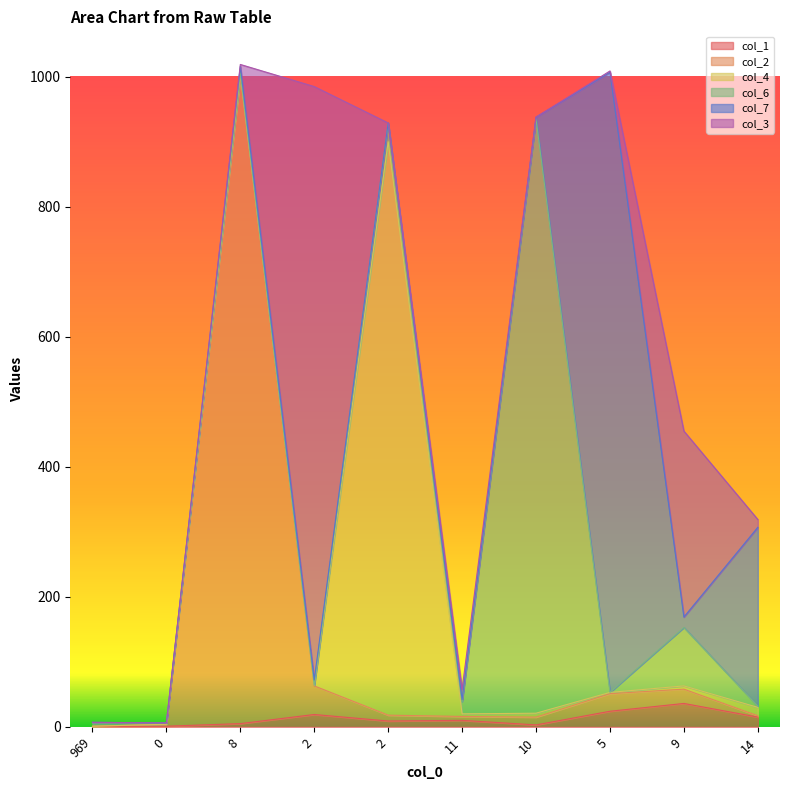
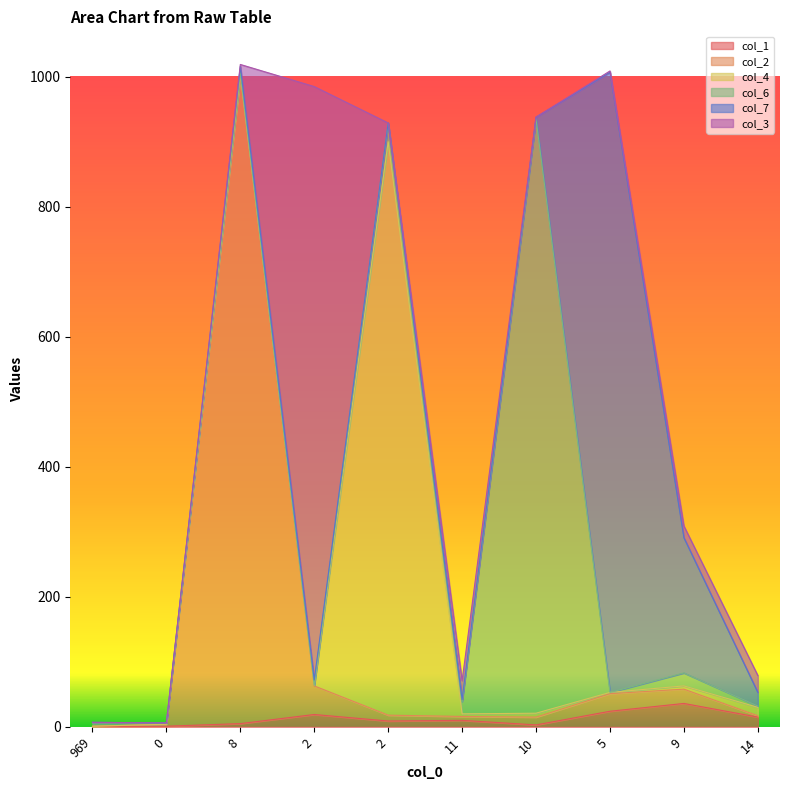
col_3, 11: 20 -> 30
col_6, 9: 90 -> 20
col_7, 9: 20 -> 210
col_3, 9: 290 -> 20
col_7, 14: 280 -> 20
col_3, 14: 10 -> 30
